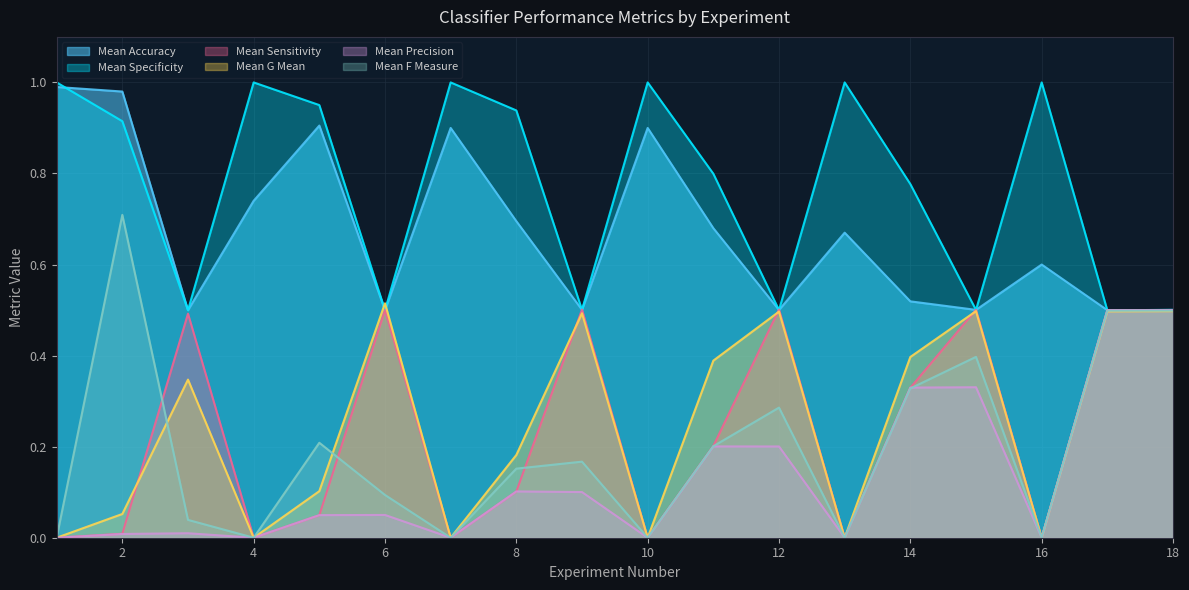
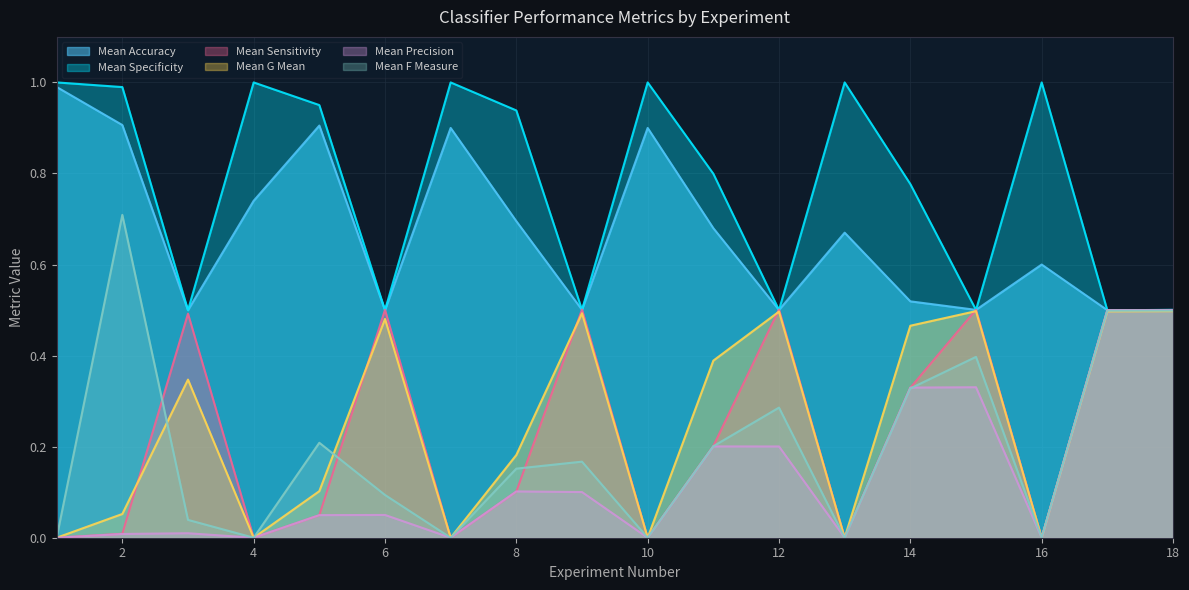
Mean Accuracy, 2: 0.98 -> 0.91
Mean Specificity, 2: 0.91 -> 0.99
Mean G Mean, 6: 0.51 -> 0.48
Mean G Mean, 14: 0.40 -> 0.47
